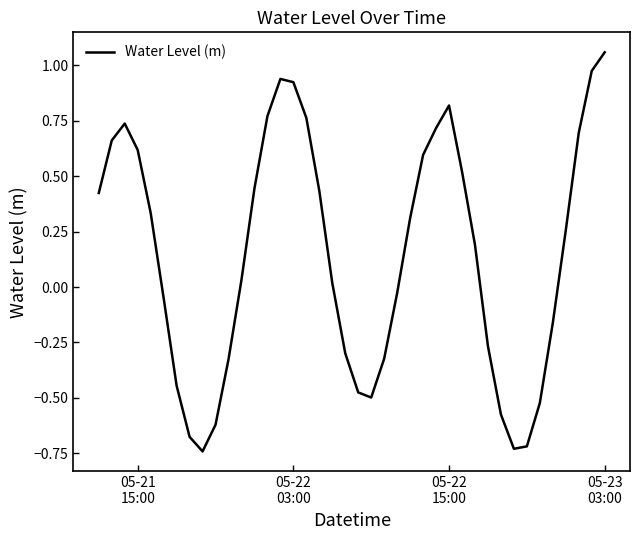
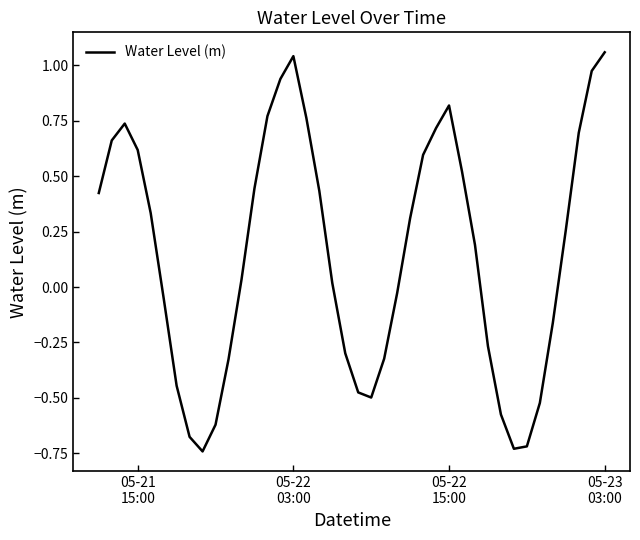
05-22 03:00: 0.92 -> 1.04
